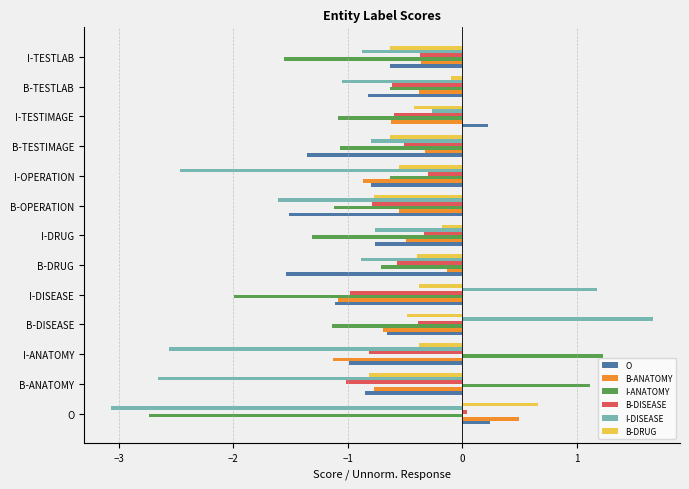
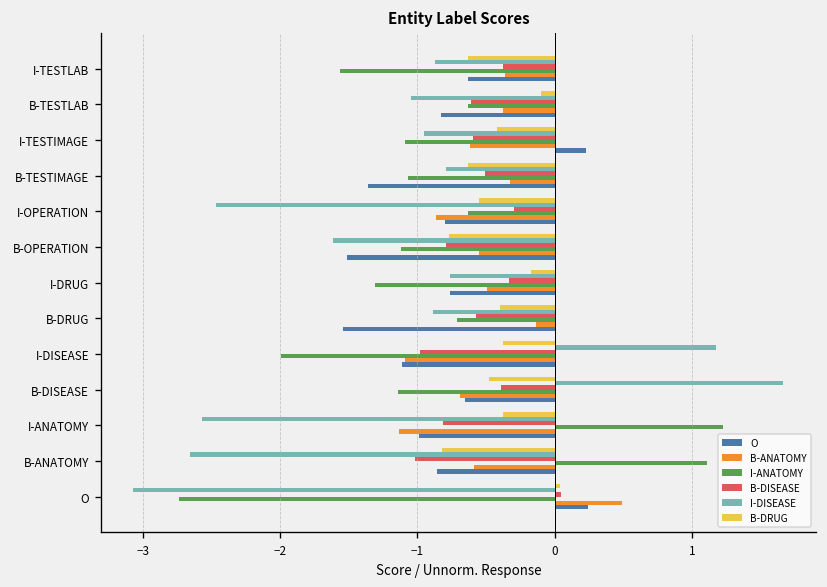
I-DISEASE, I-TESTIMAGE: -0.26 -> -0.95
B-ANATOMY, B-ANATOMY: -0.77 -> -0.59
B-DRUG, O: 0.66 -> 0.04
